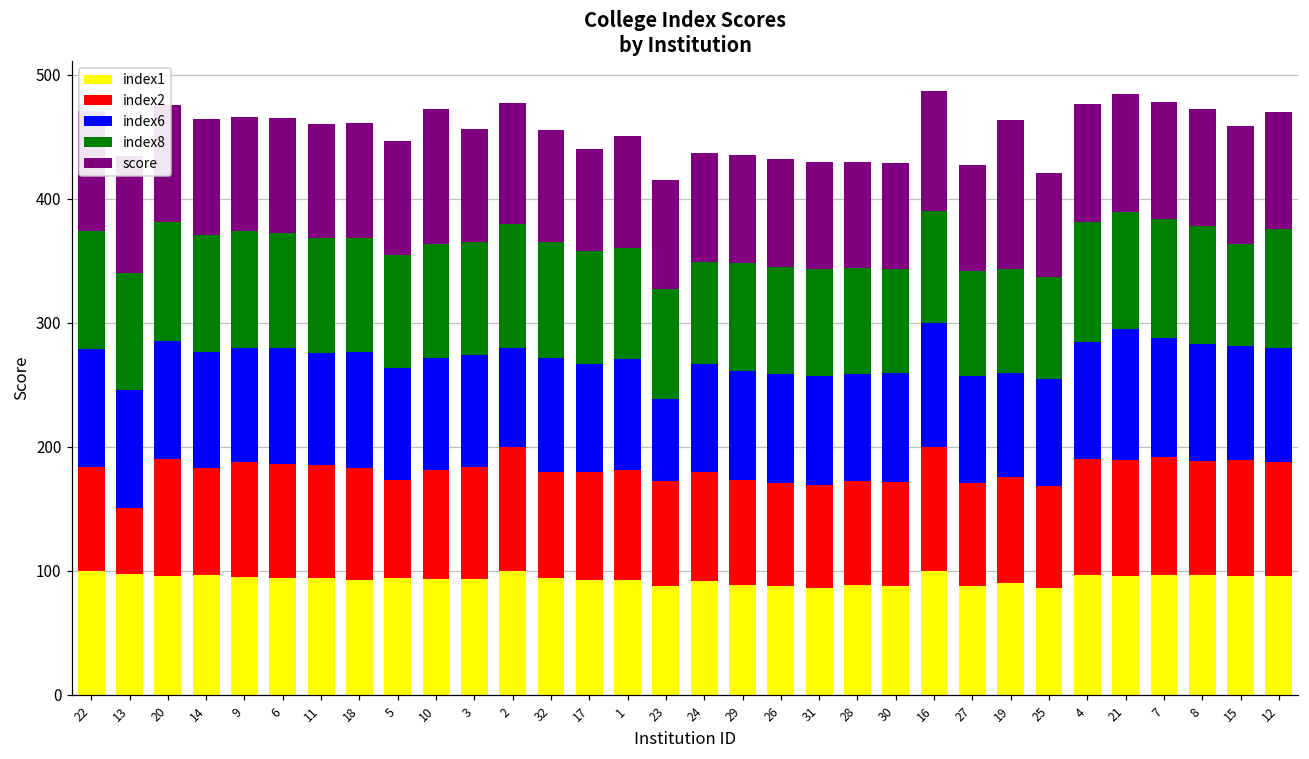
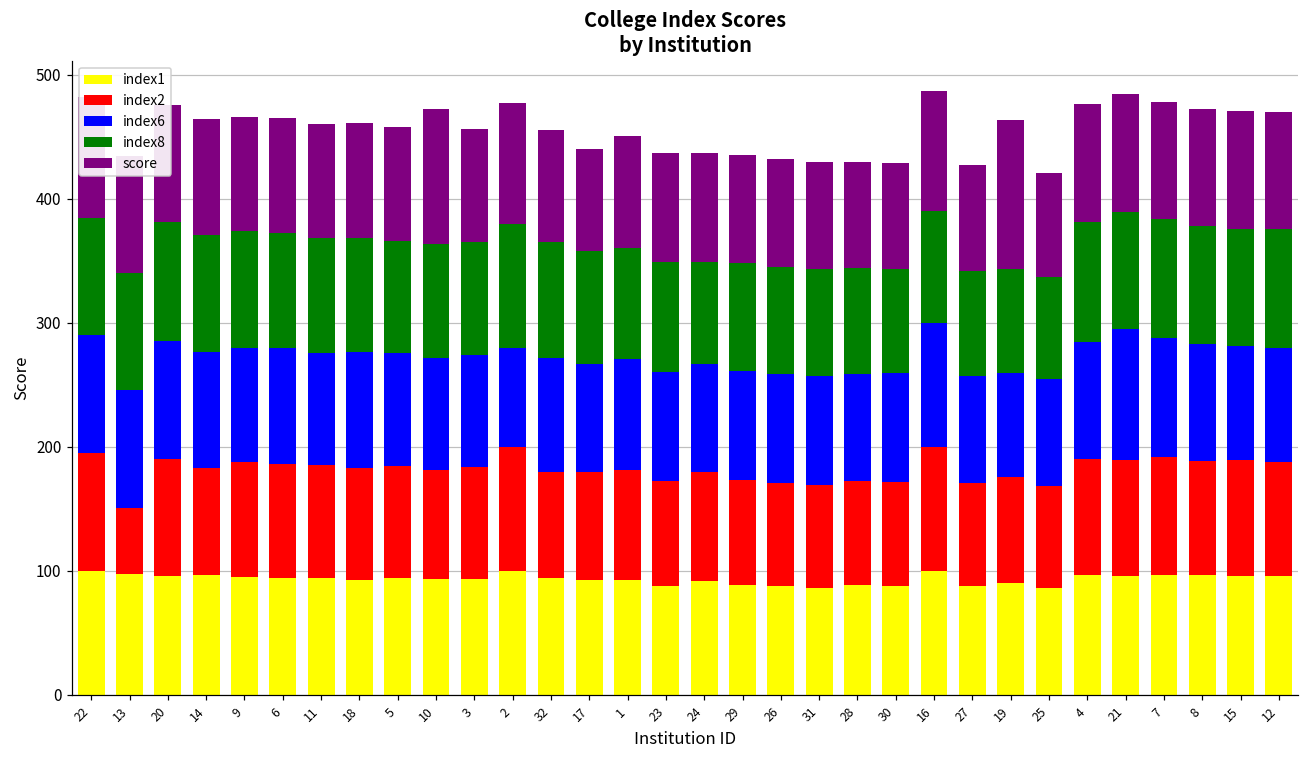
index2, 22: 84 -> 95
index2, 5: 79 -> 90
index6, 23: 66 -> 88
index8, 15: 83 -> 95
